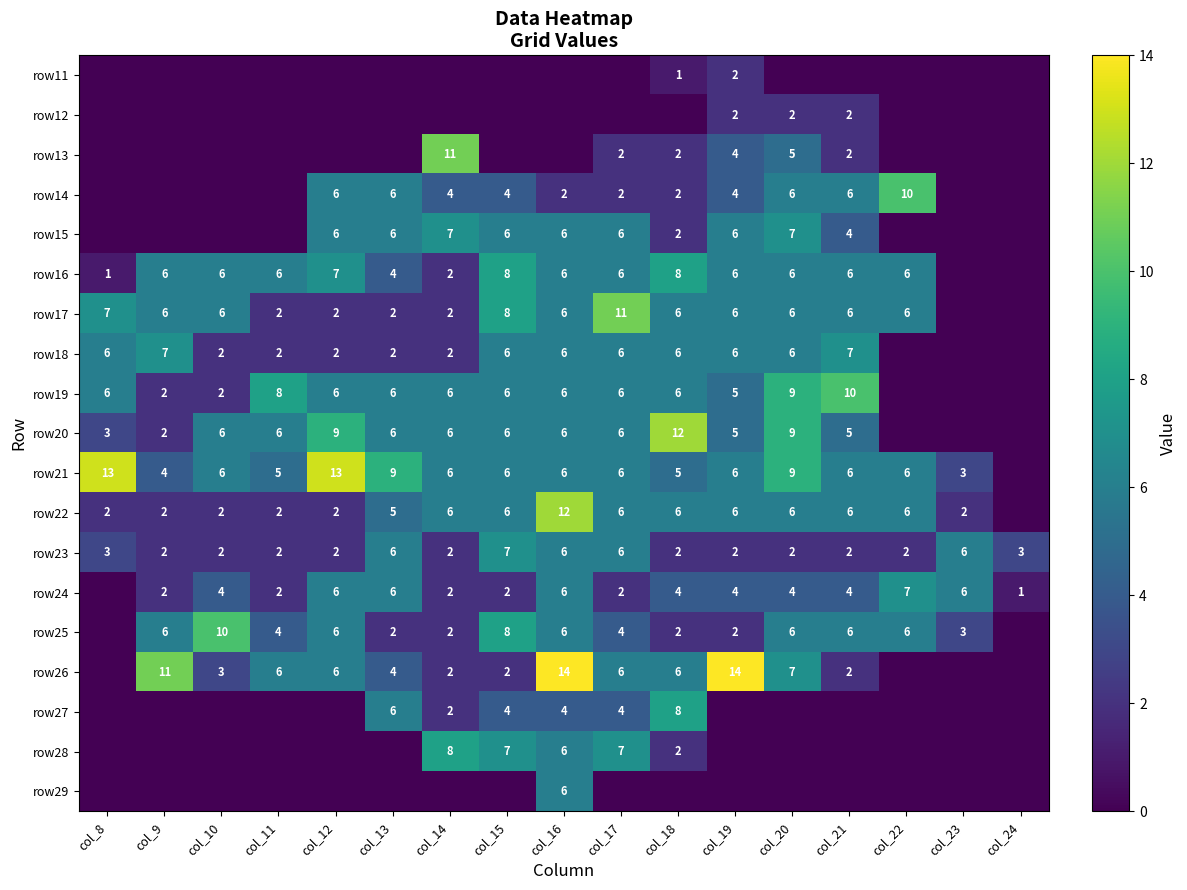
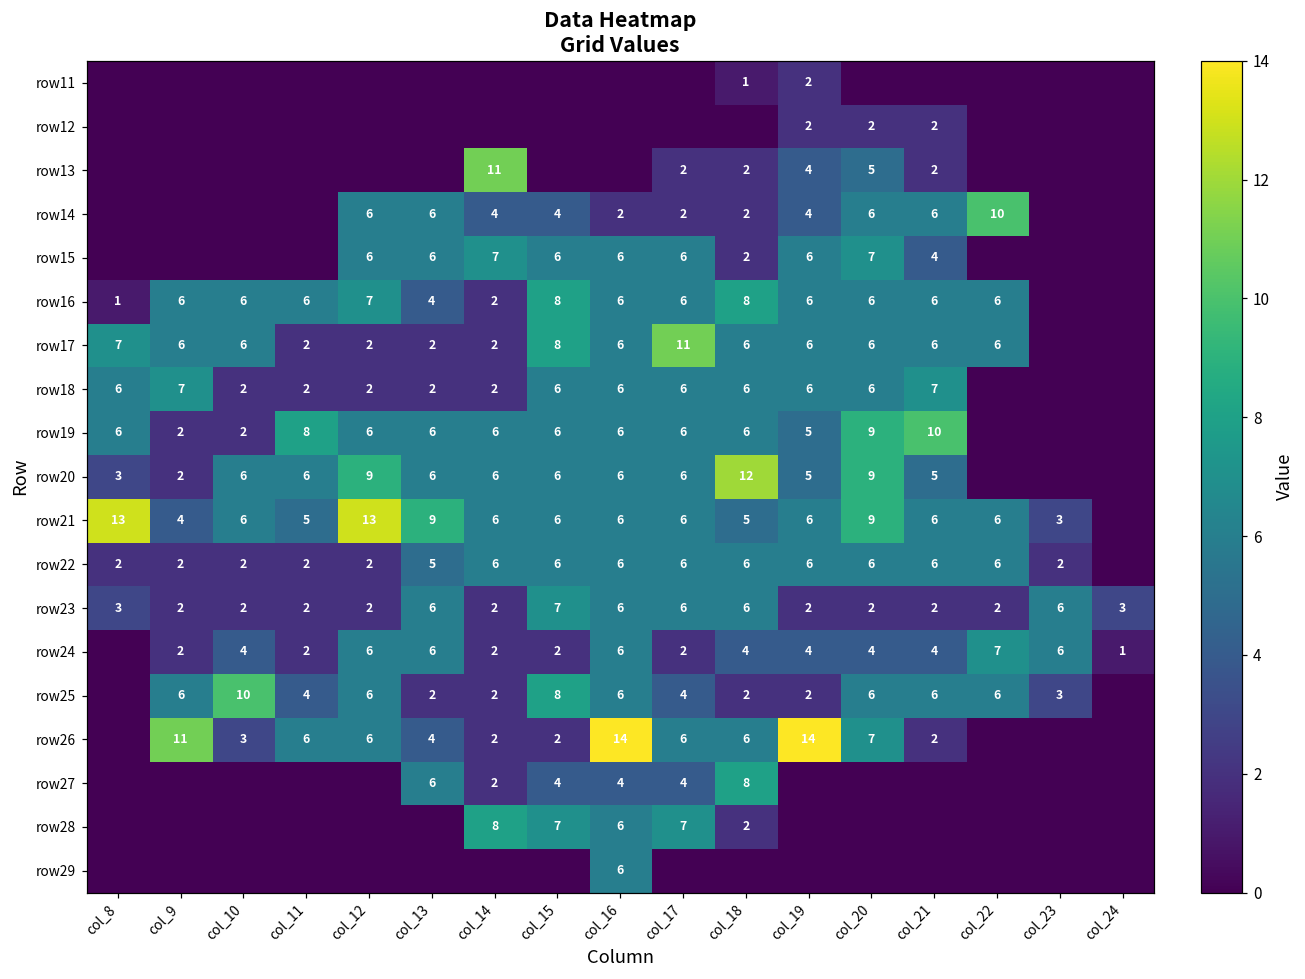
row22, col_16: 12 -> 6
row23, col_18: 2 -> 6
